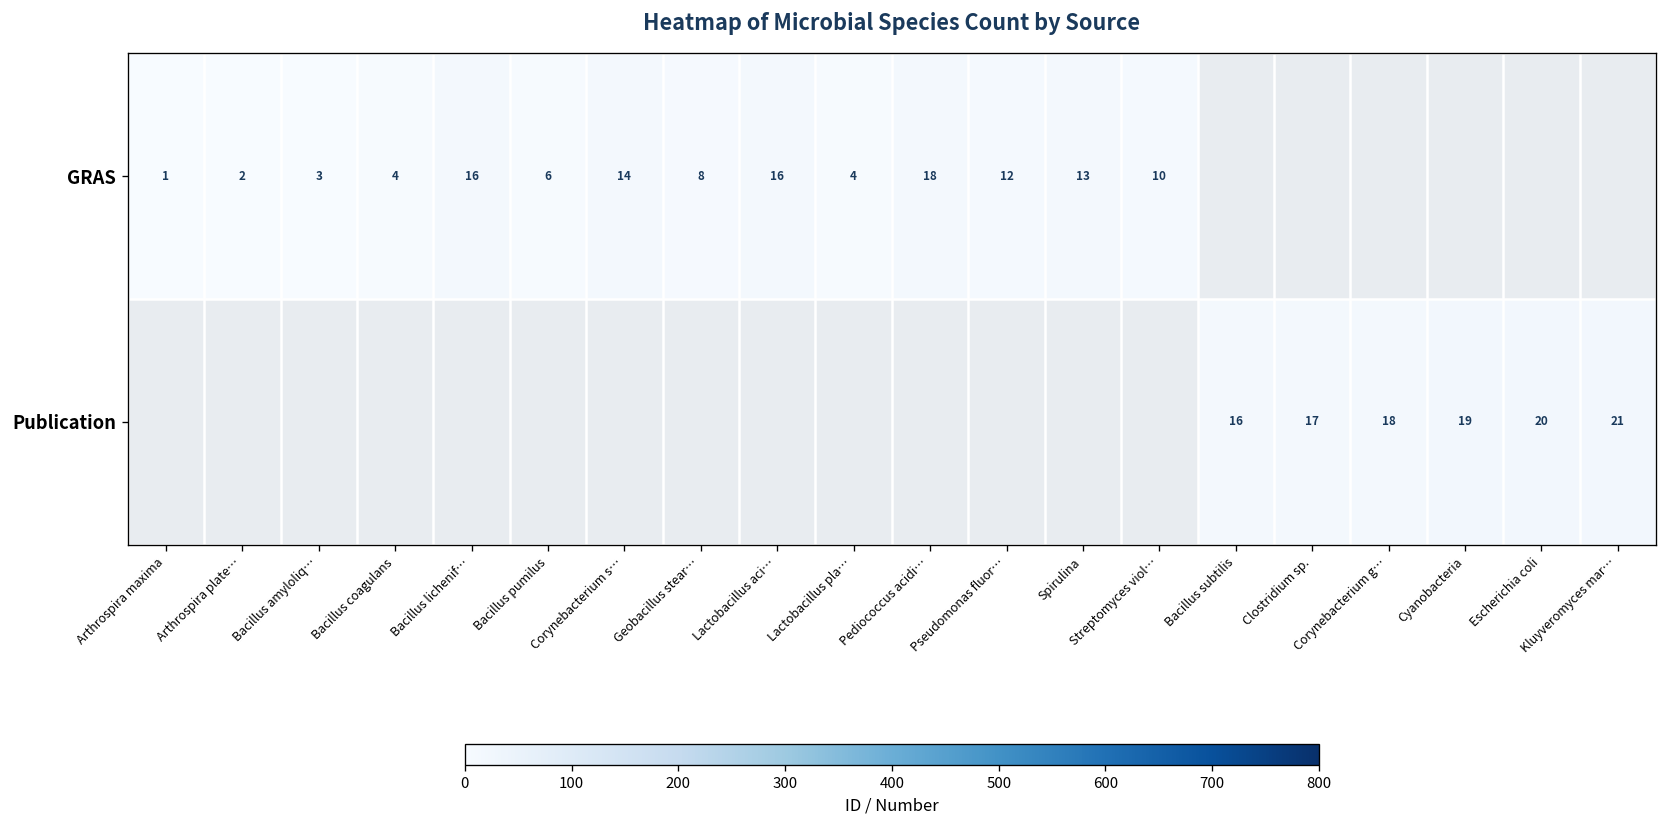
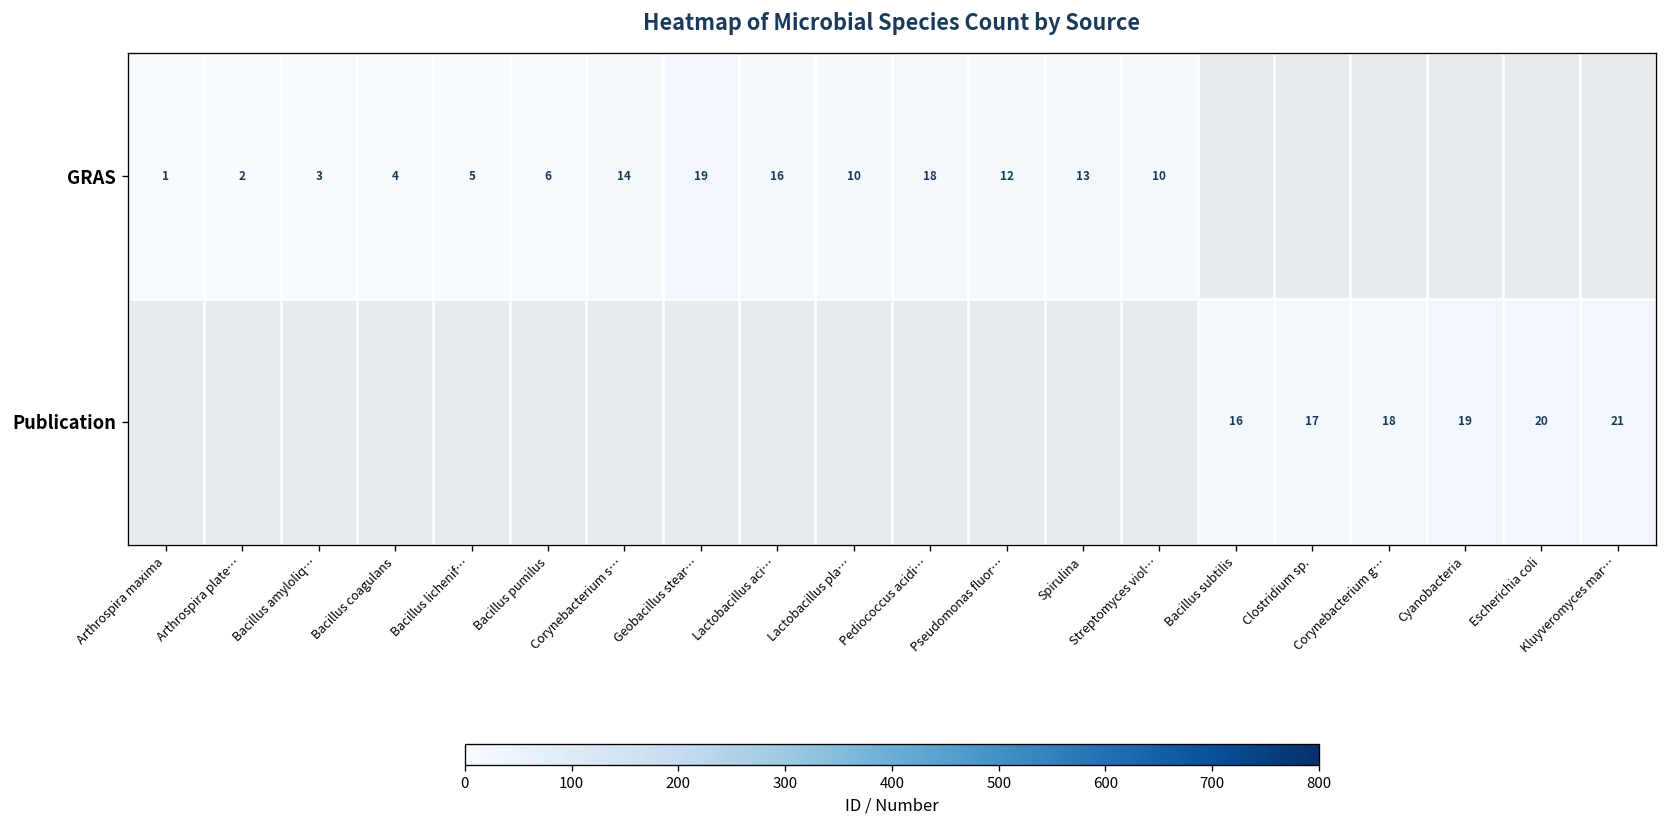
GRAS, Bacillus lichenif…: 16 -> 5
GRAS, Geobacillus stear…: 8 -> 19
GRAS, Lactobacillus pla…: 4 -> 10
